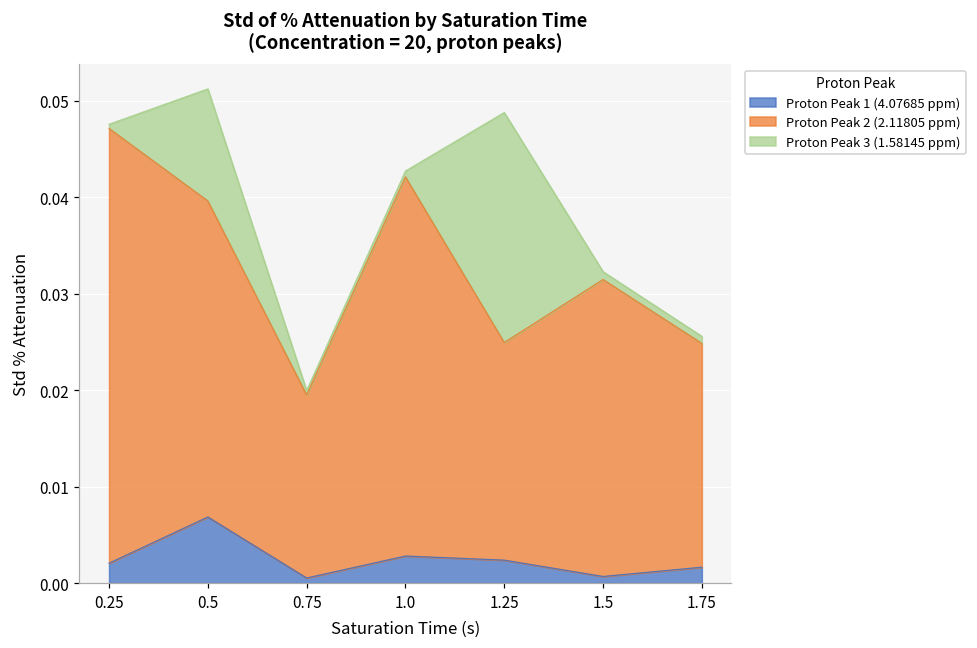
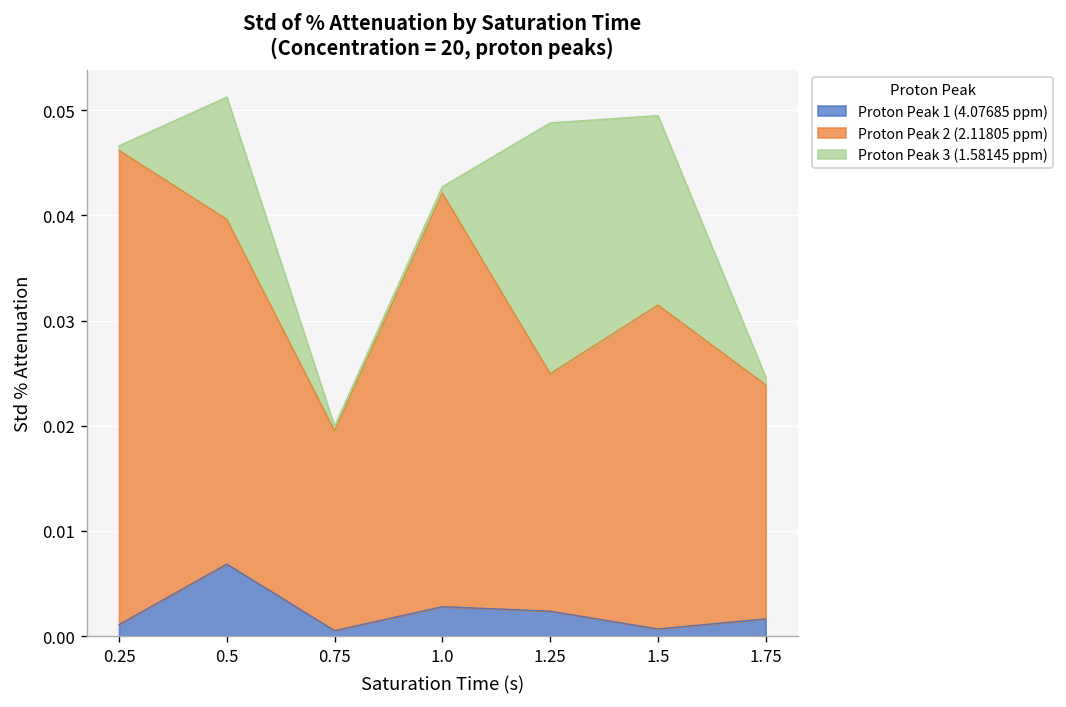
Proton Peak 1 (4.07685 ppm), 0.25: 0.002 -> 0.001
Proton Peak 3 (1.58145 ppm), 1.5: 0.001 -> 0.018
Proton Peak 2 (2.11805 ppm), 1.75: 0.023 -> 0.022
